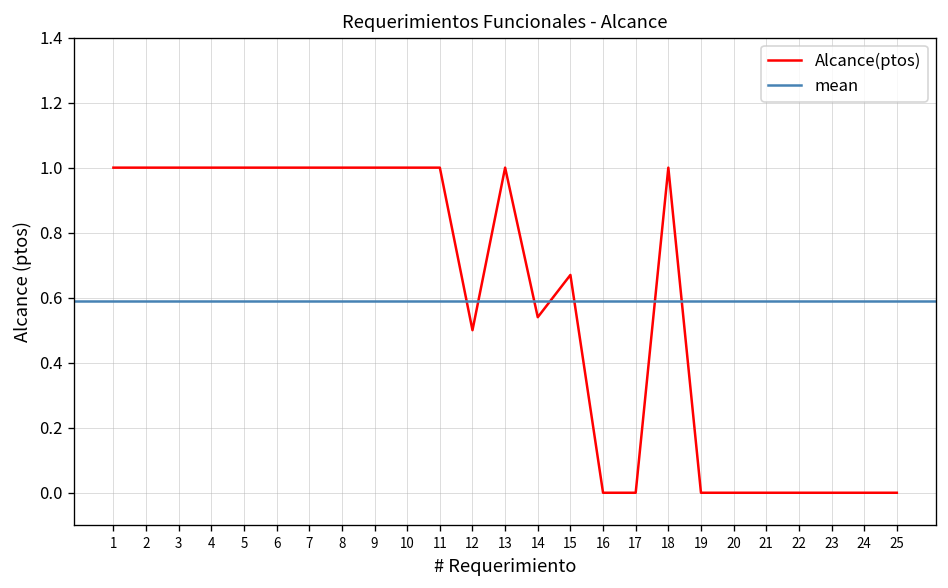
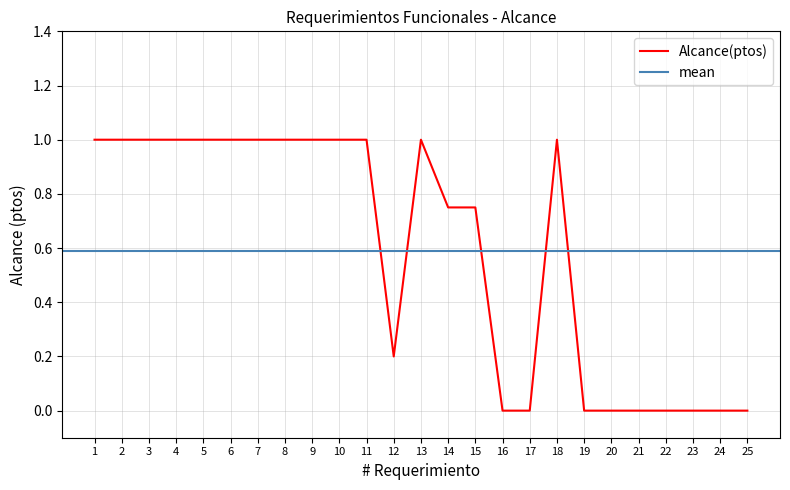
12: 0.5 -> 0.2
14: 0.54 -> 0.75
15: 0.67 -> 0.75
